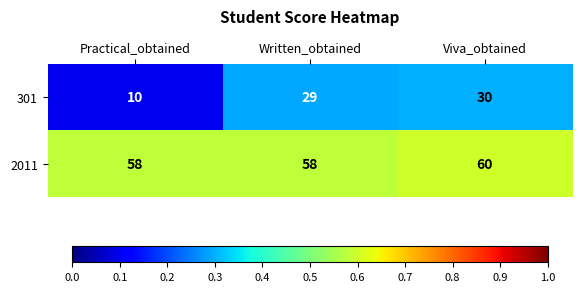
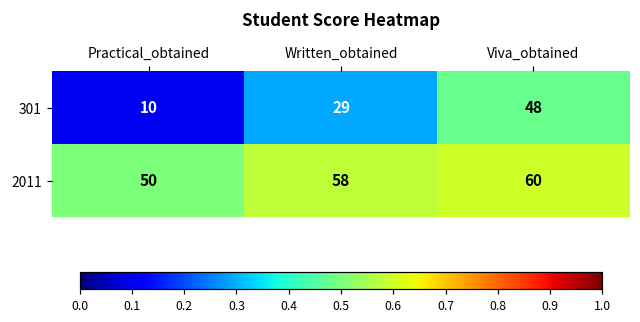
301, Viva_obtained: 30 -> 48
2011, Practical_obtained: 58 -> 50
